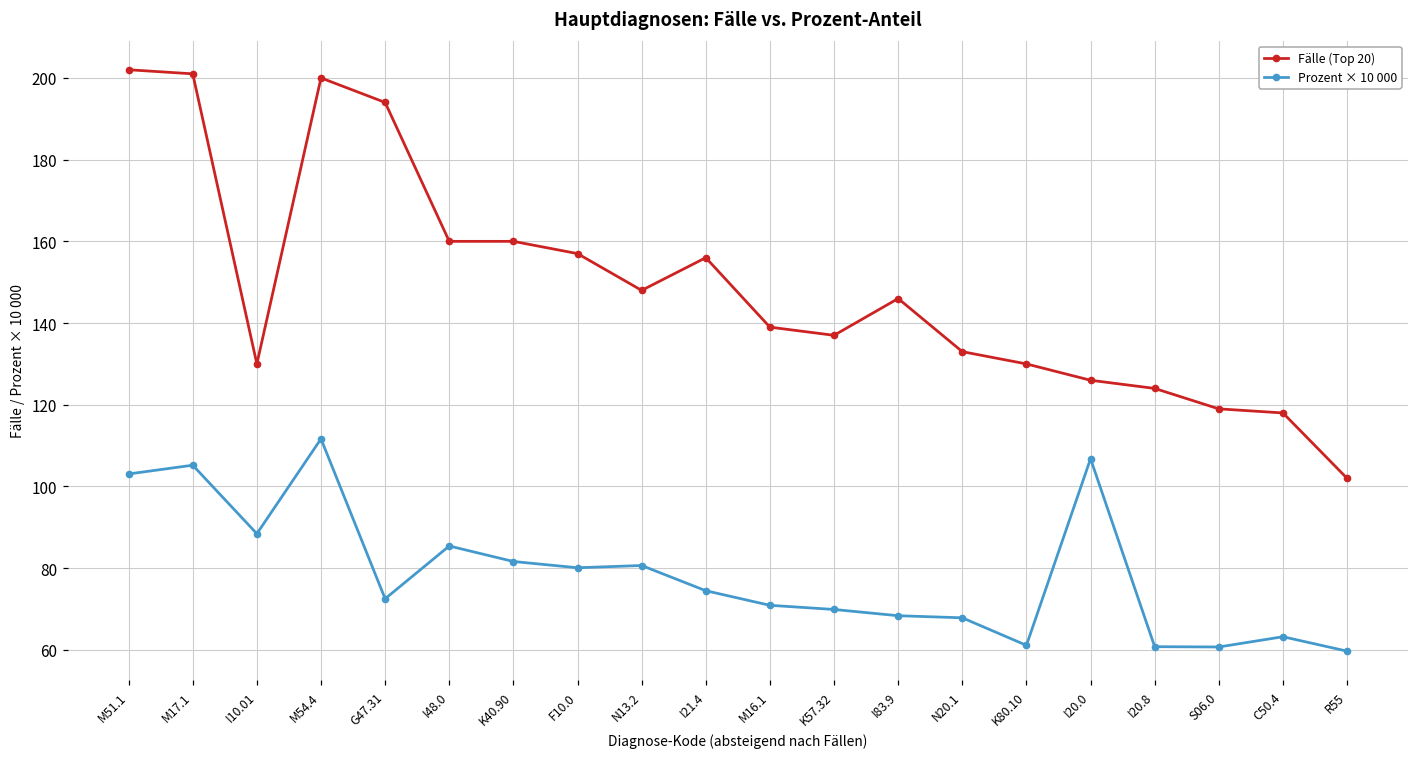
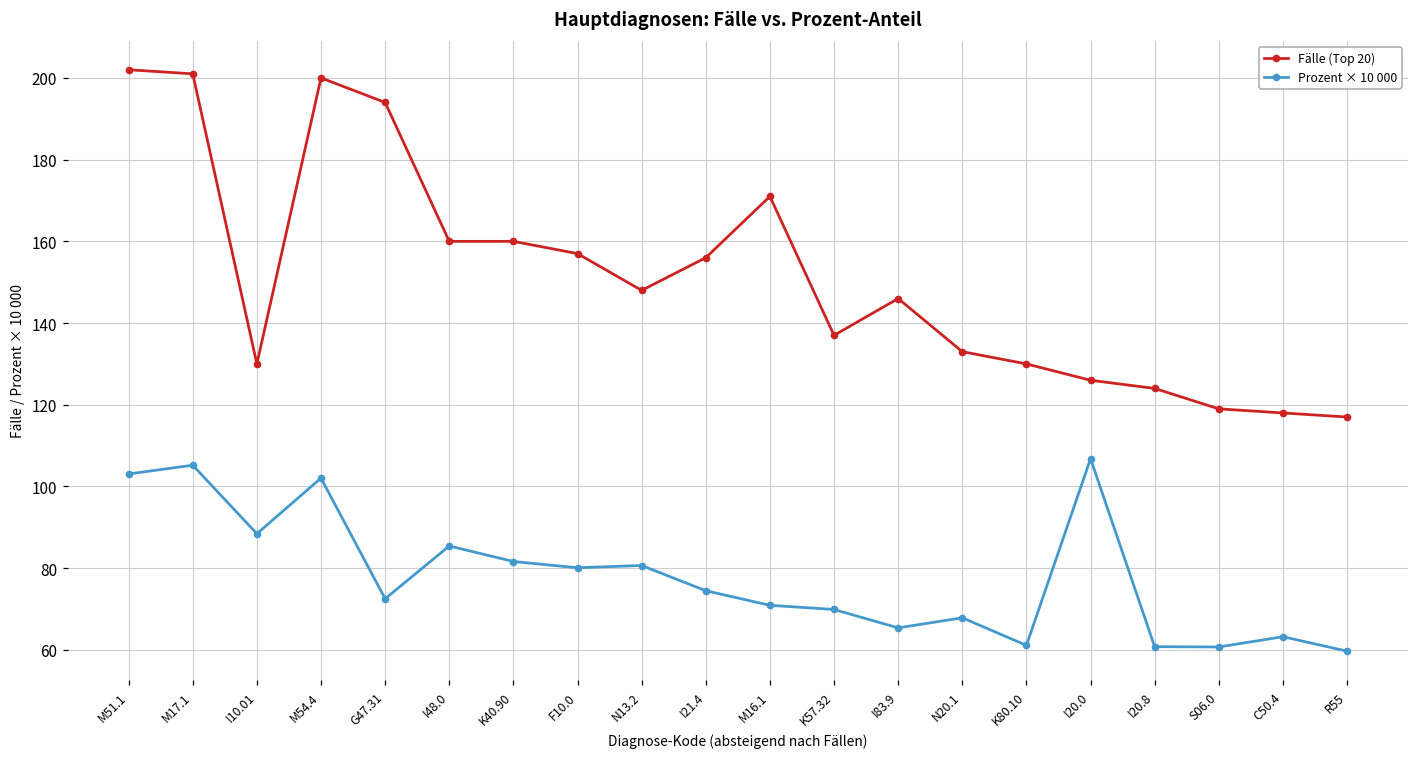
Prozent × 10 000, M54.4: 112 -> 102
Fälle (Top 20), M16.1: 139 -> 171
Prozent × 10 000, I83.9: 68 -> 65
Fälle (Top 20), R55: 102 -> 117
